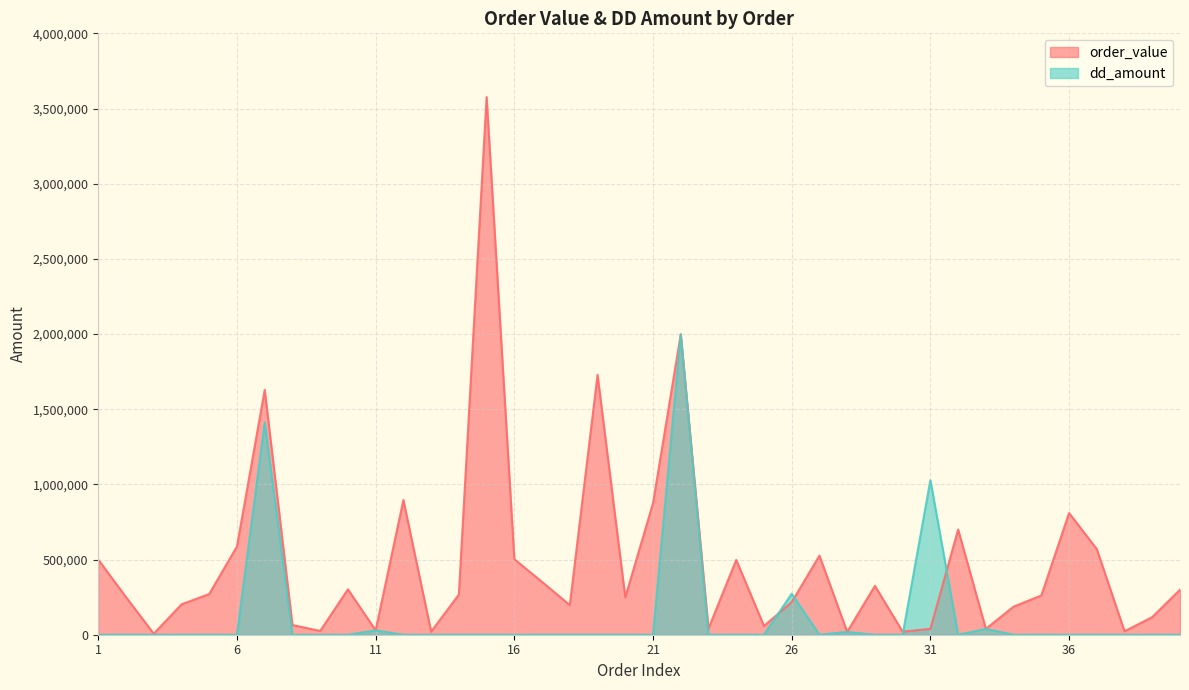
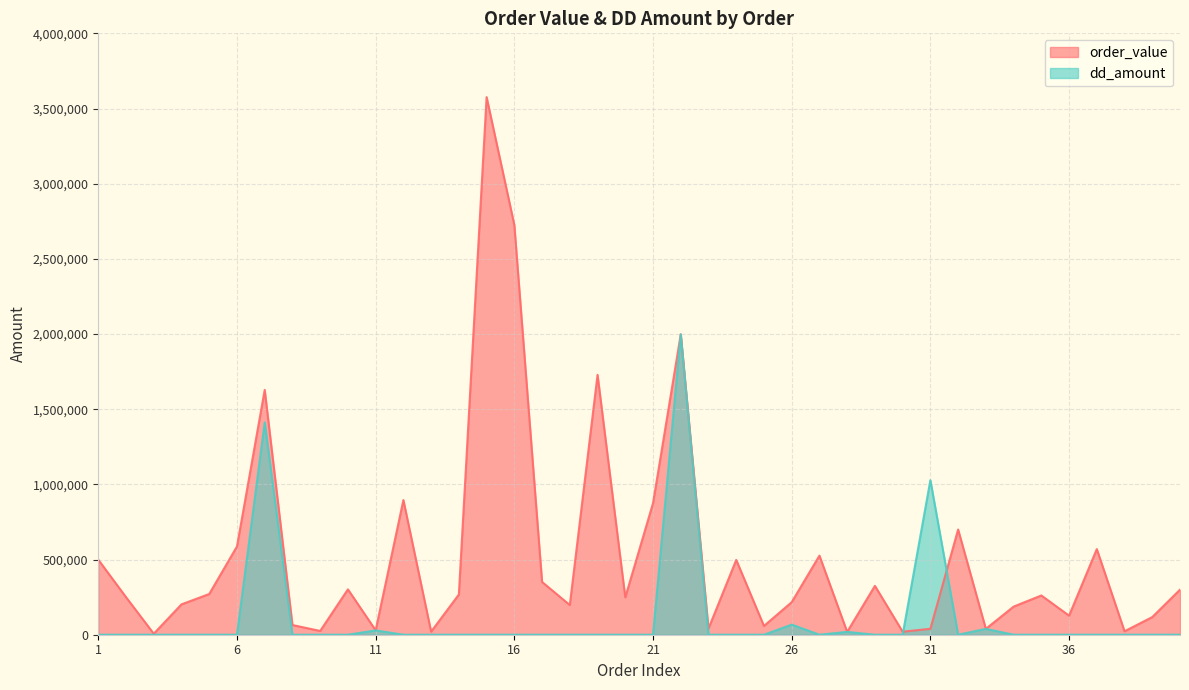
order_value, 16: 500,000 -> 2,730,000
dd_amount, 26: 270,000 -> 70,000
order_value, 36: 810,000 -> 130,000
